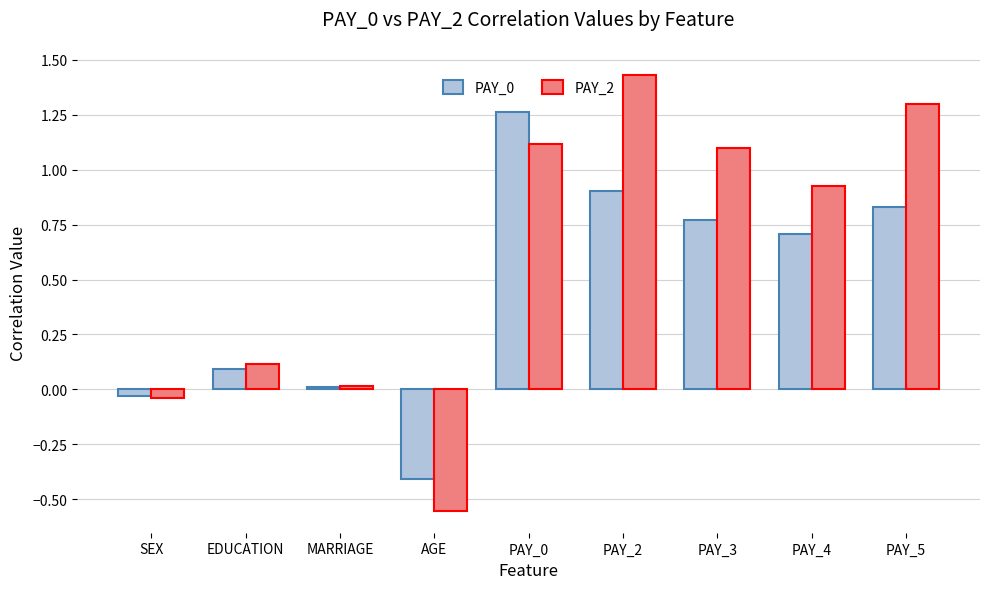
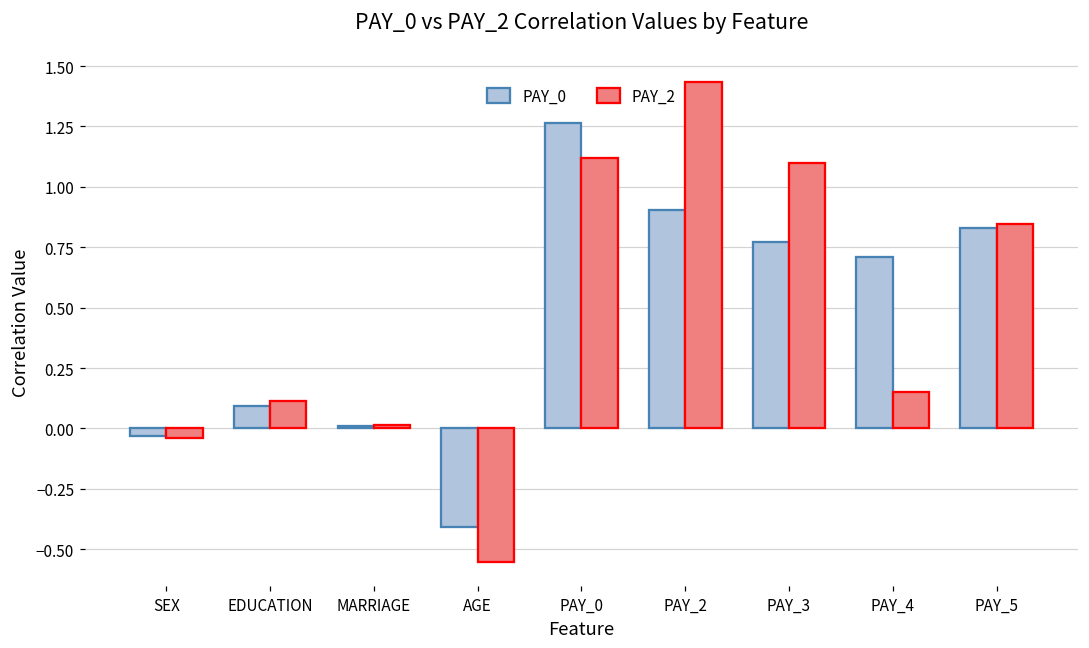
PAY_2, PAY_4: 0.93 -> 0.15
PAY_2, PAY_5: 1.30 -> 0.84
